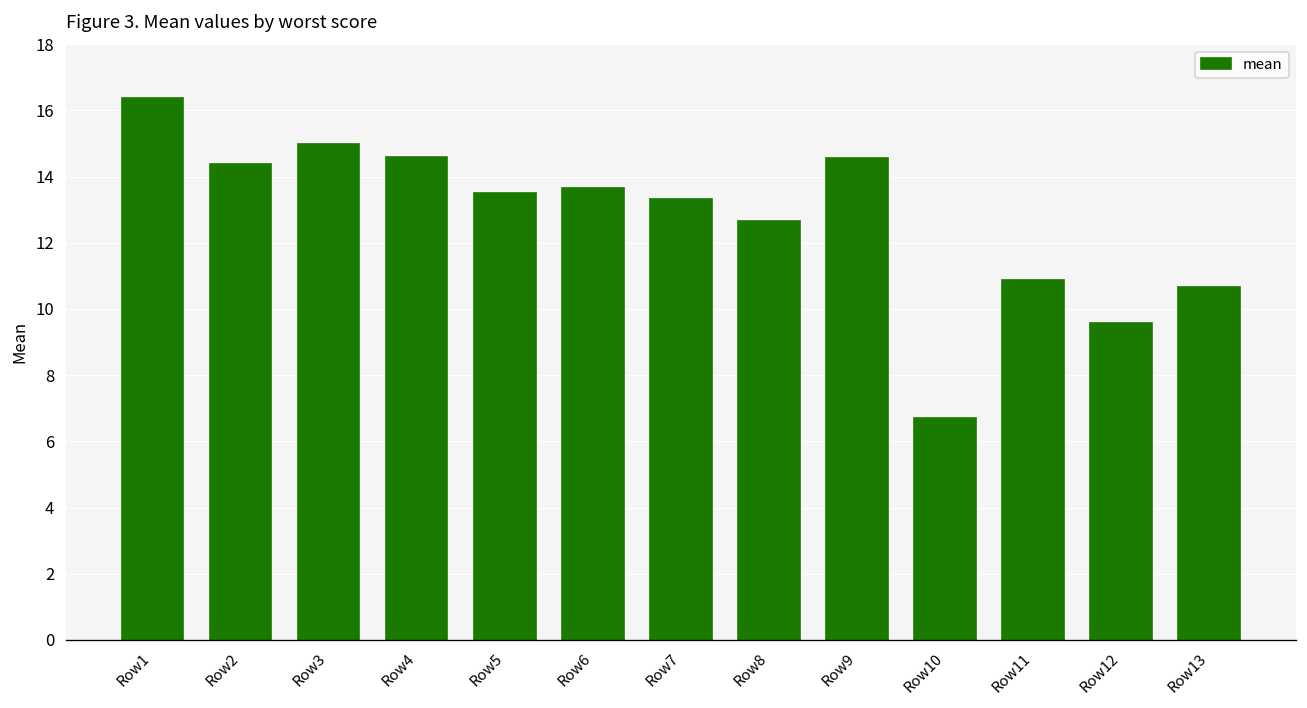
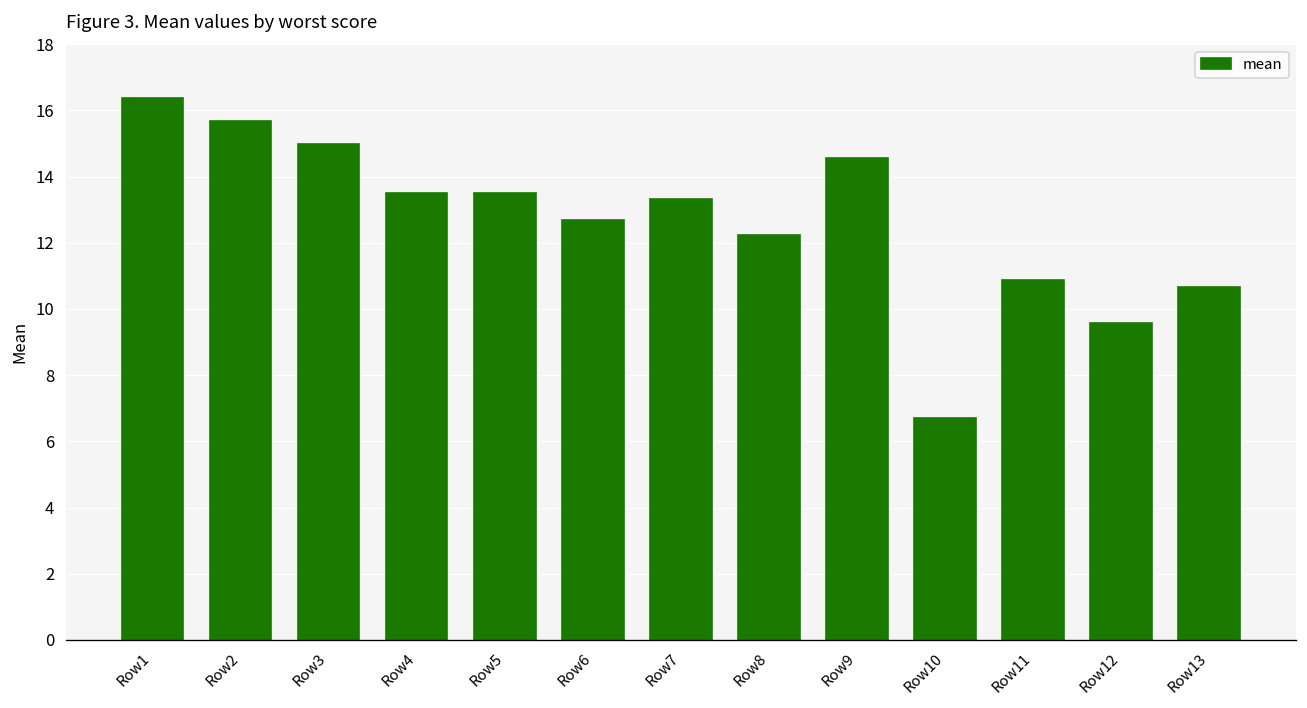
Row2: 14.4 -> 15.7
Row4: 14.6 -> 13.5
Row6: 13.7 -> 12.7
Row8: 12.6 -> 12.2
